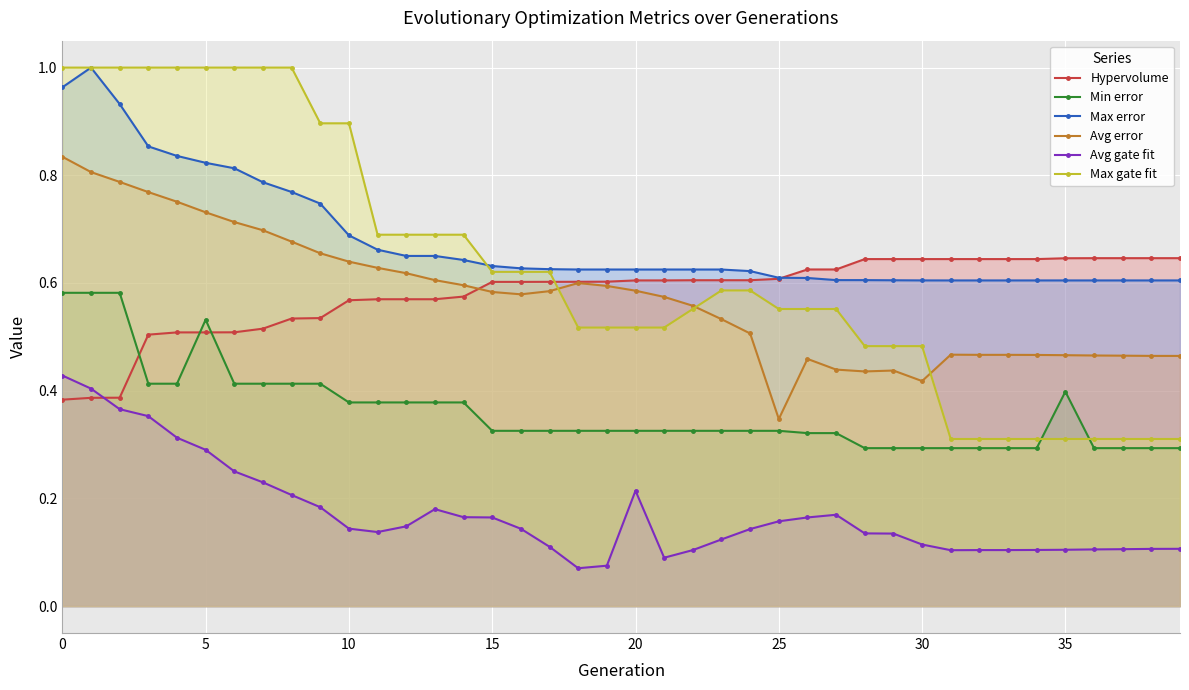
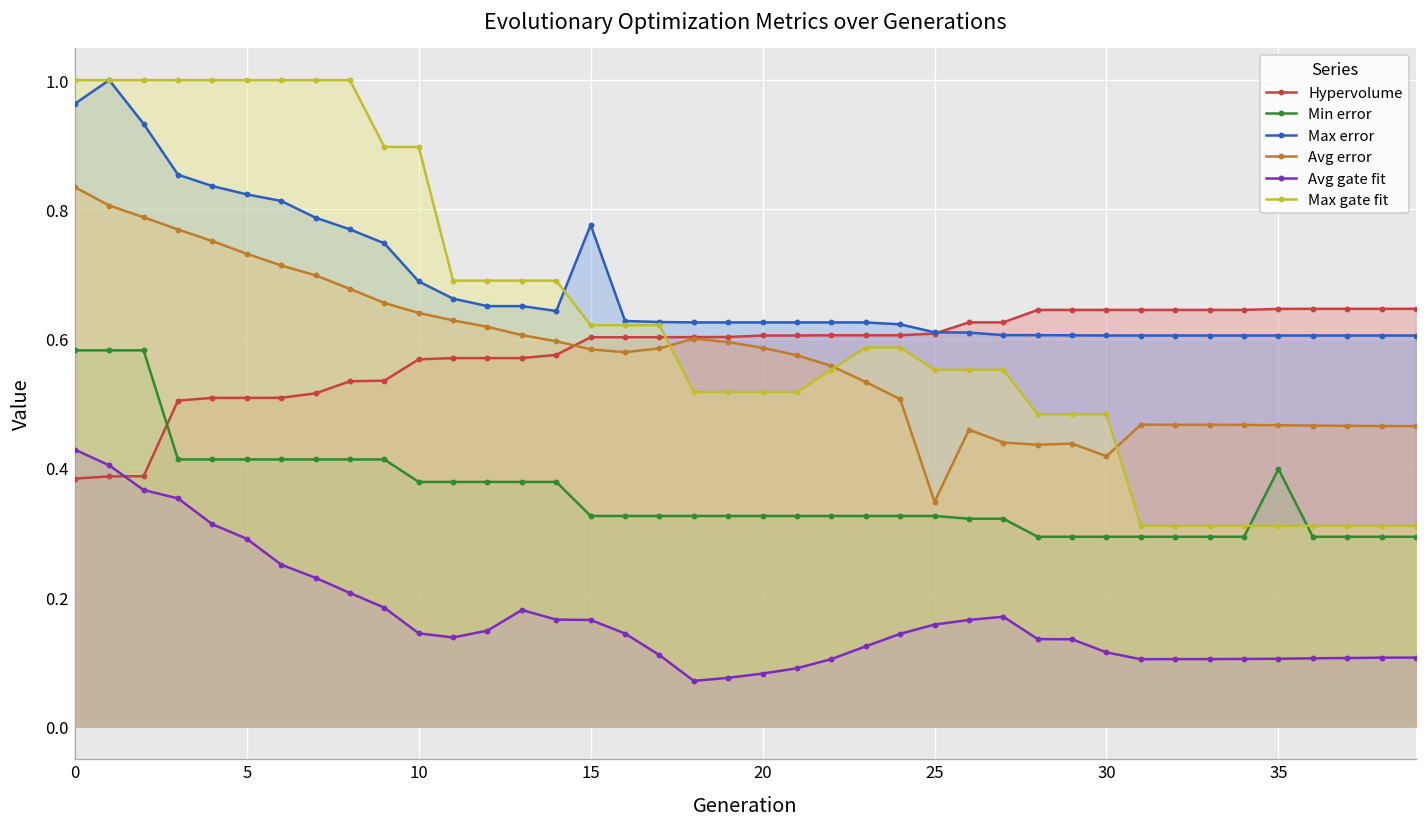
Min error, 5: 0.53 -> 0.41
Max error, 15: 0.63 -> 0.78
Avg gate fit, 20: 0.21 -> 0.08
